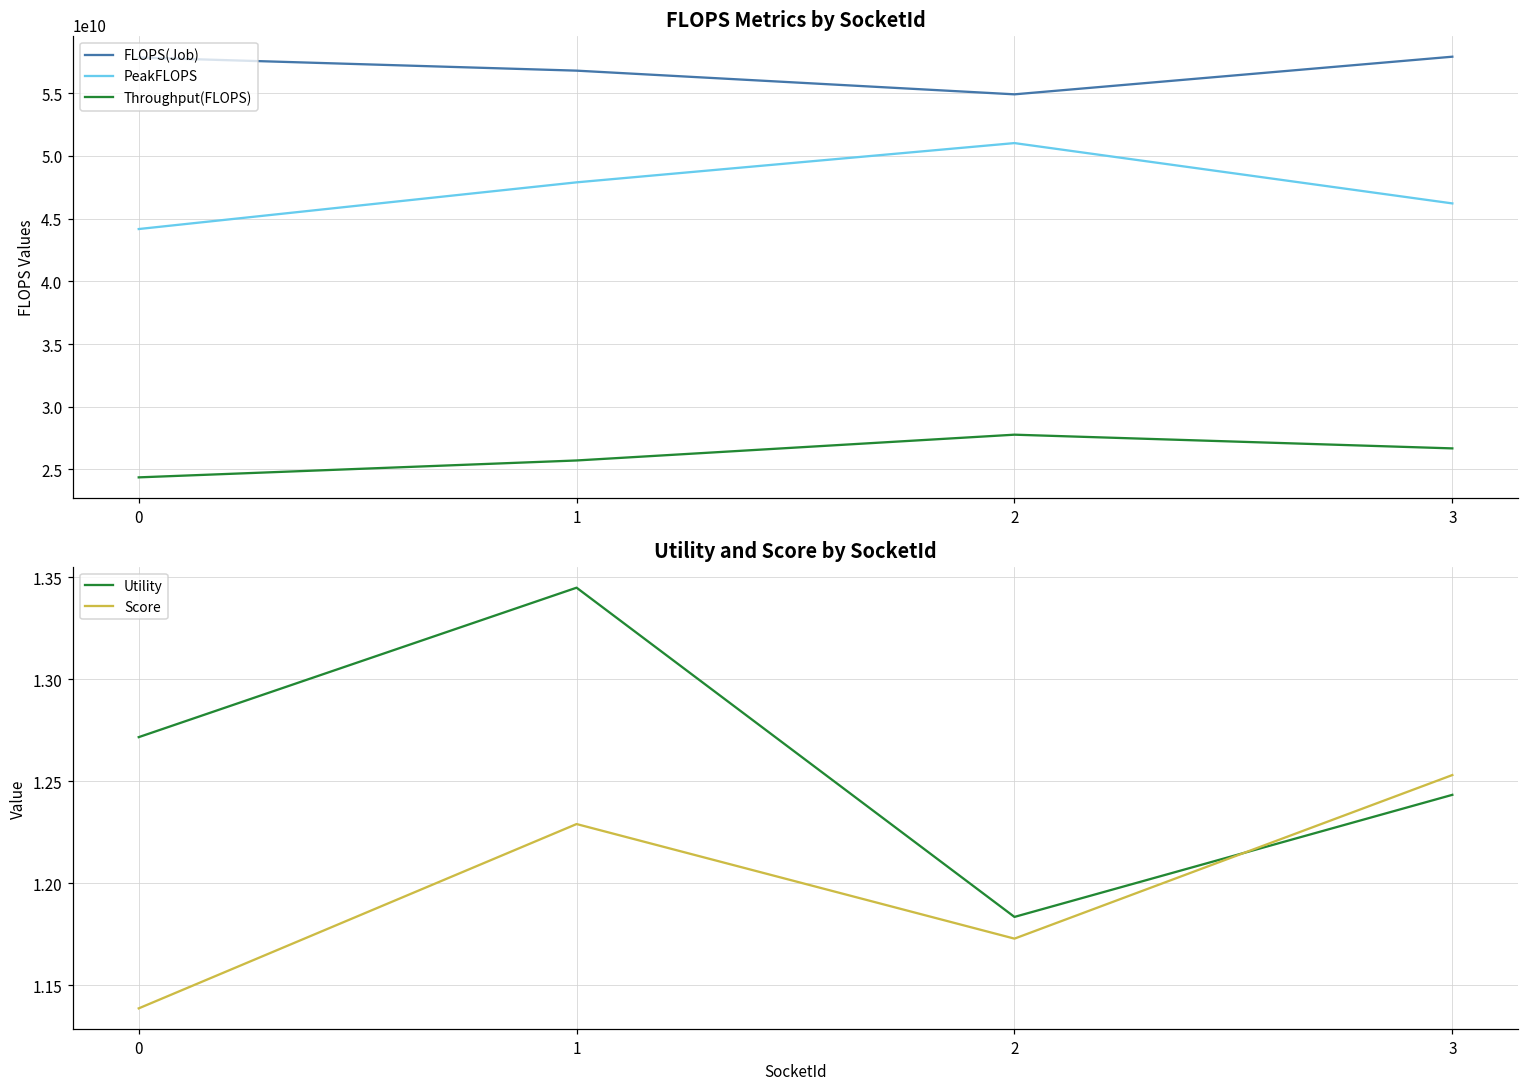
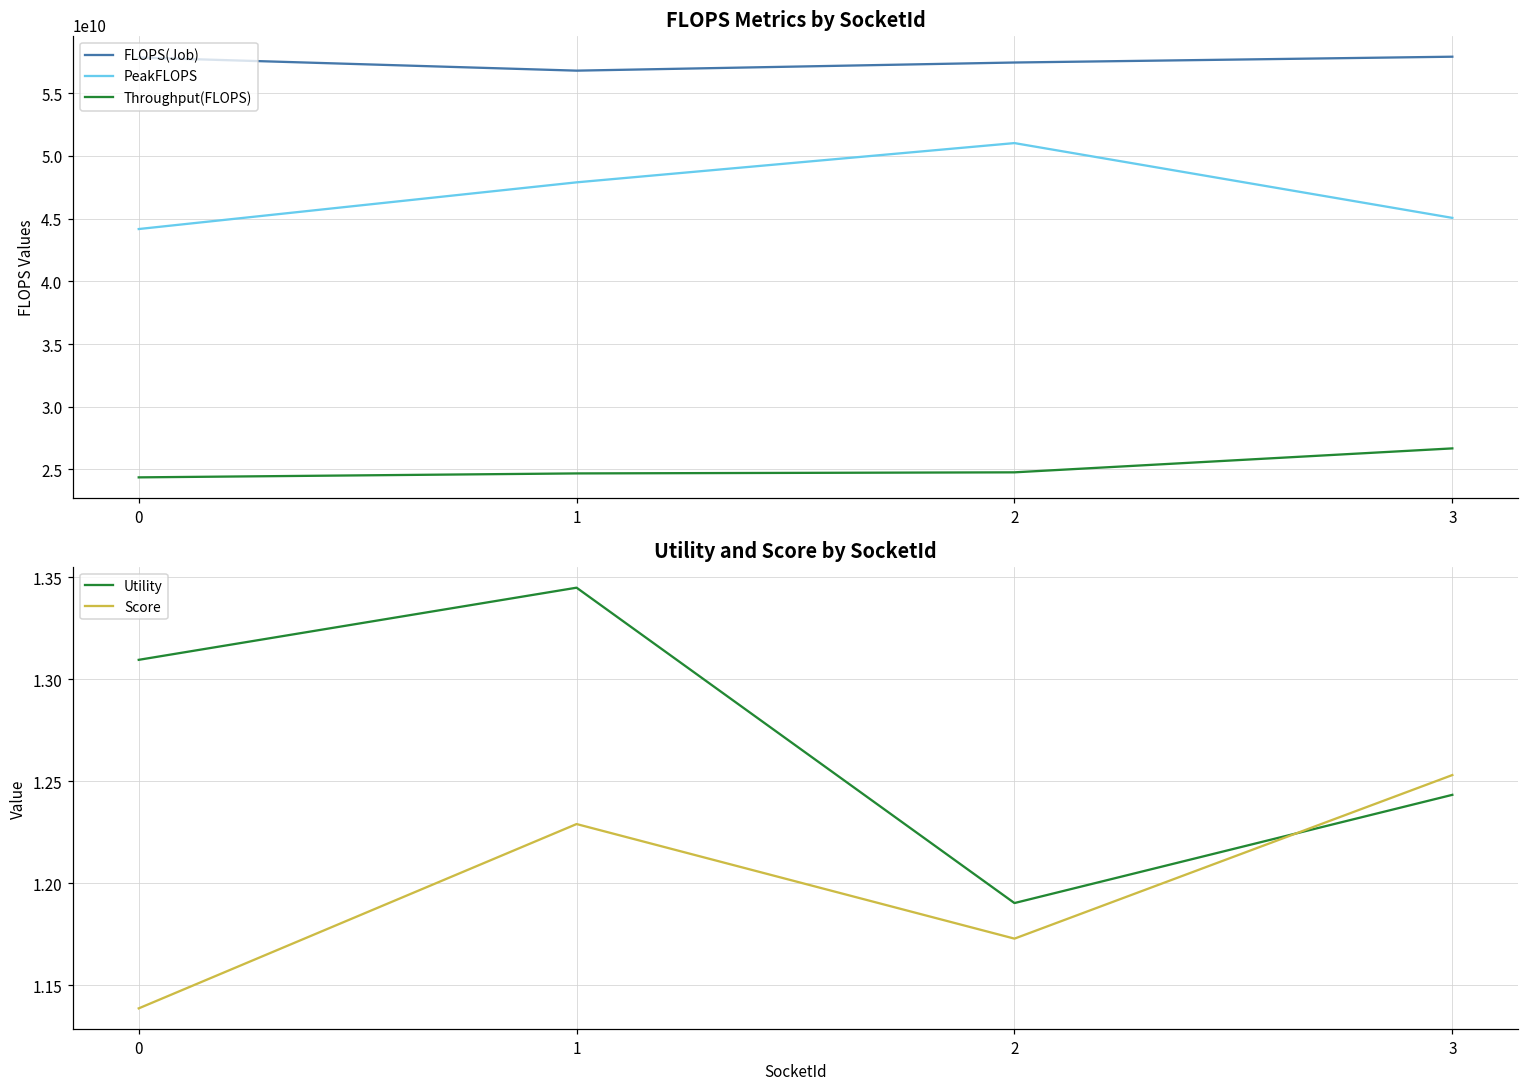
FLOPS Metrics by SocketId, Throughput(FLOPS), 1: 25700000000 -> 24700000000
FLOPS Metrics by SocketId, FLOPS(Job), 2: 54900000000 -> 57400000000
FLOPS Metrics by SocketId, Throughput(FLOPS), 2: 27800000000 -> 24800000000
FLOPS Metrics by SocketId, PeakFLOPS, 3: 46200000000 -> 45100000000
Utility and Score by SocketId, Utility, 0: 1.272 -> 1.309
Utility and Score by SocketId, Utility, 2: 1.184 -> 1.190
